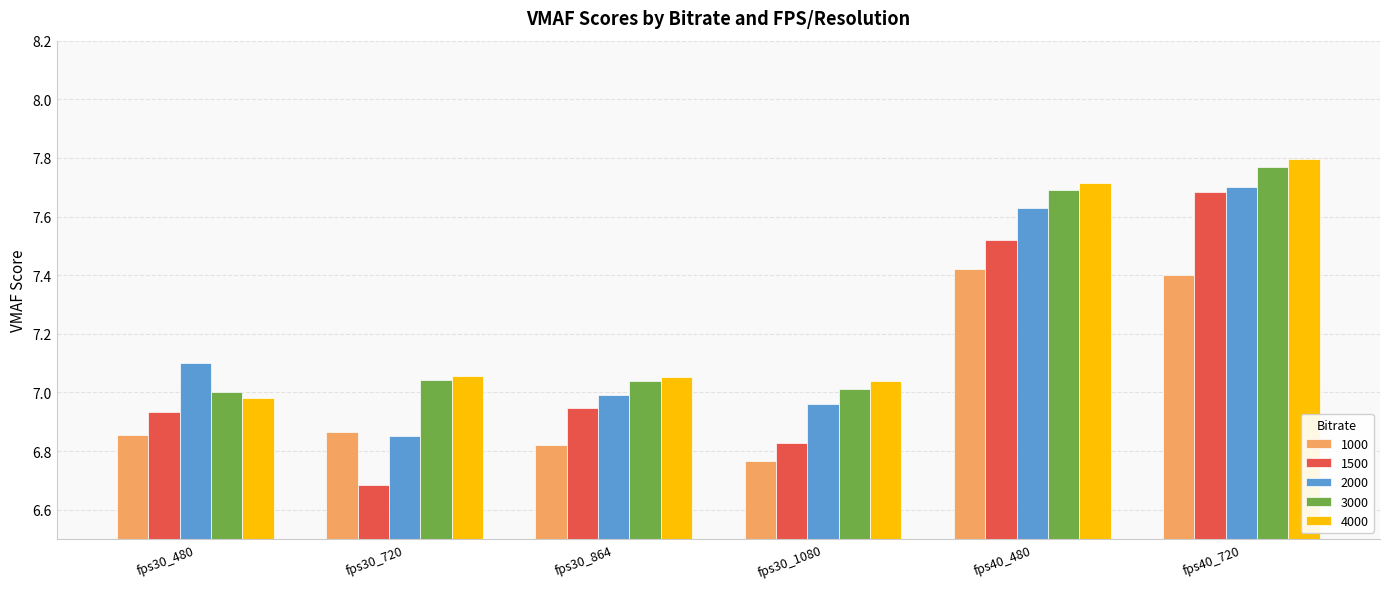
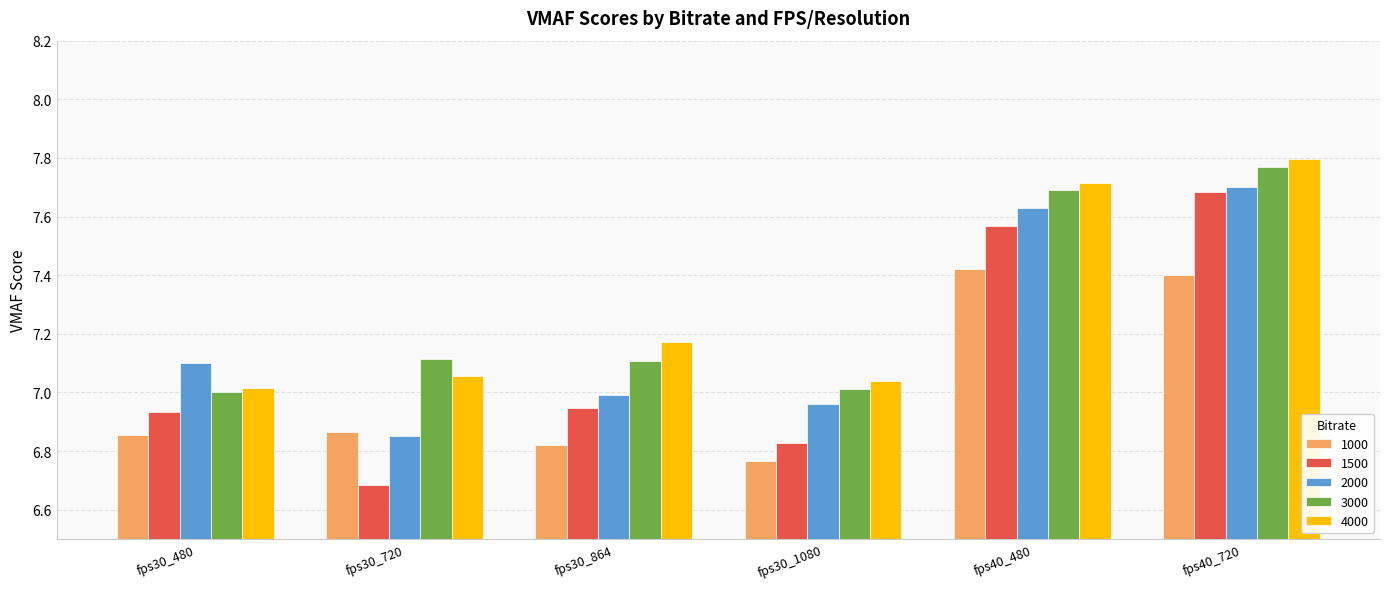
4000, fps30_480: 6.98 -> 7.02
3000, fps30_720: 7.04 -> 7.11
3000, fps30_864: 7.04 -> 7.11
4000, fps30_864: 7.05 -> 7.17
1500, fps40_480: 7.52 -> 7.57
